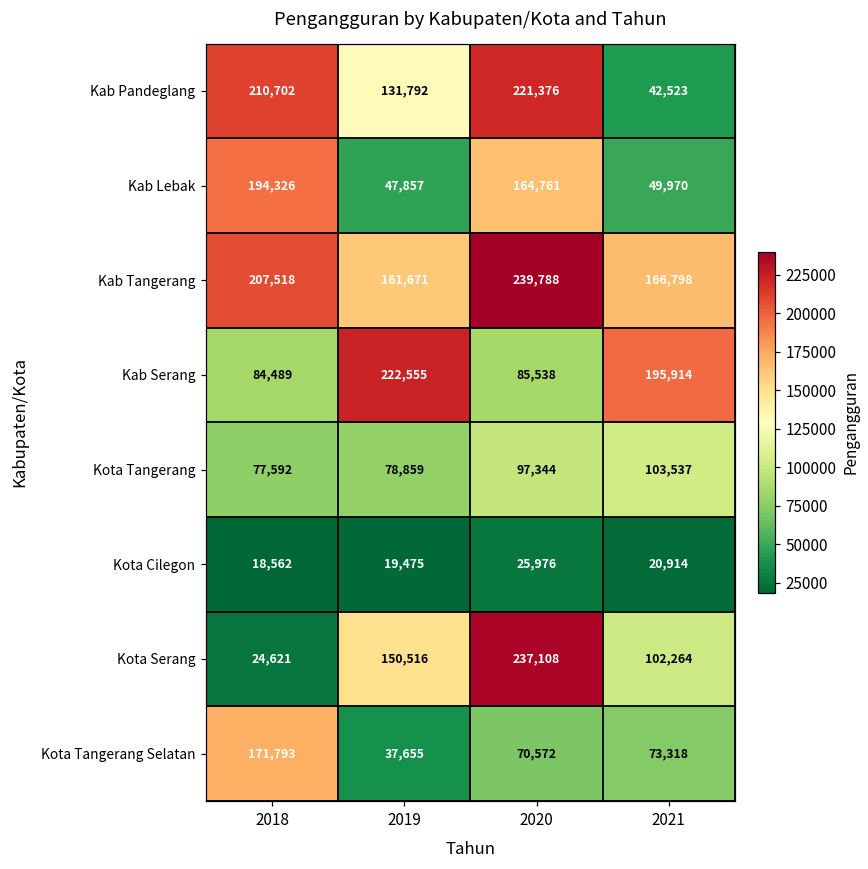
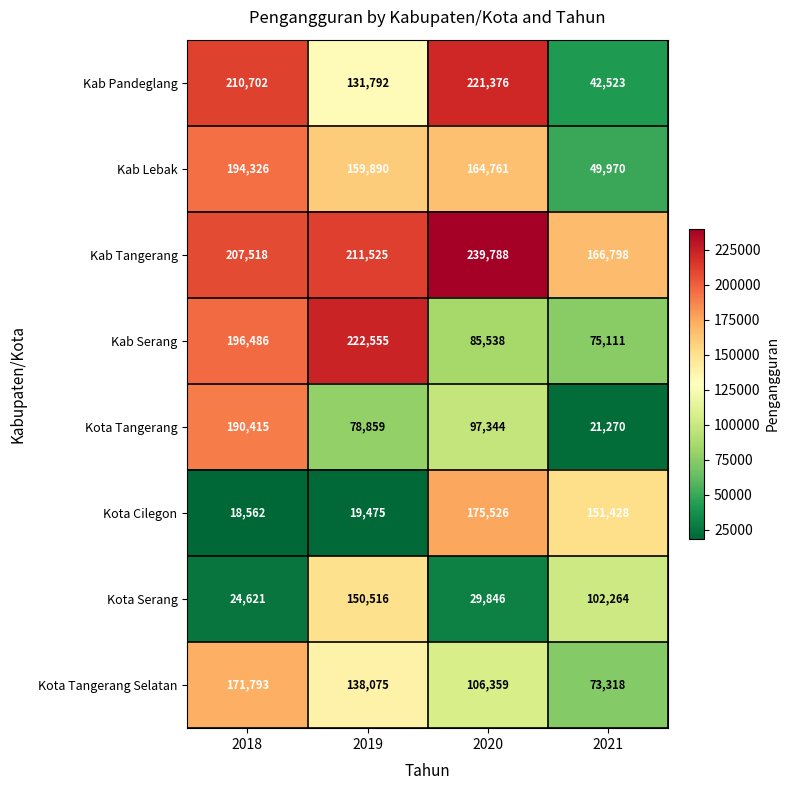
Kab Lebak, 2019: 47,857 -> 159,890
Kab Tangerang, 2019: 161,671 -> 211,525
Kab Serang, 2018: 84,489 -> 196,486
Kab Serang, 2021: 195,914 -> 75,111
Kota Tangerang, 2018: 77,592 -> 190,415
Kota Tangerang, 2021: 103,537 -> 21,270
Kota Cilegon, 2020: 25,976 -> 175,526
Kota Cilegon, 2021: 20,914 -> 151,428
Kota Serang, 2020: 237,108 -> 29,846
Kota Tangerang Selatan, 2019: 37,655 -> 138,075
Kota Tangerang Selatan, 2020: 70,572 -> 106,359
